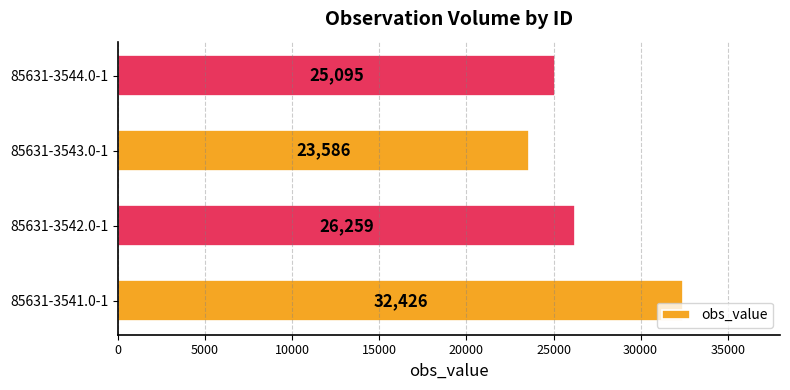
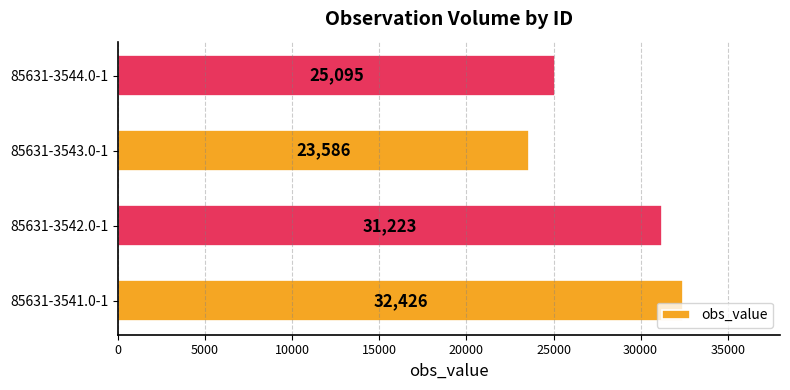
85631-3542.0-1: 26,259 -> 31,223
